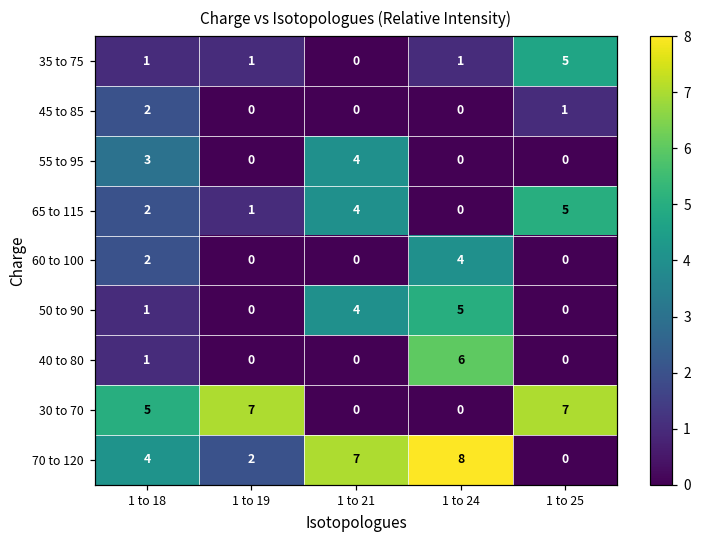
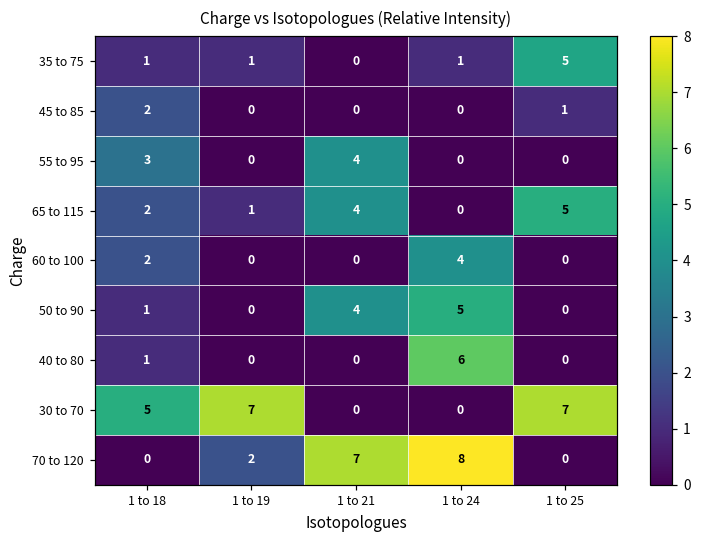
70 to 120, 1 to 18: 4 -> 0
